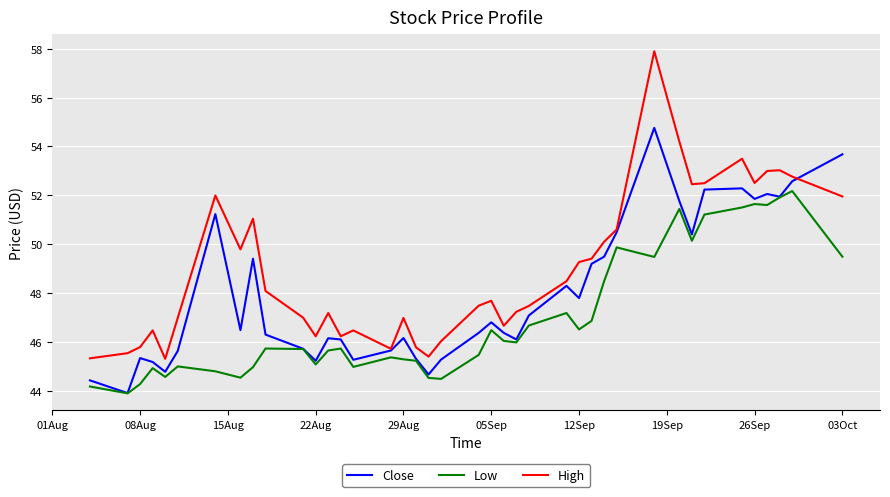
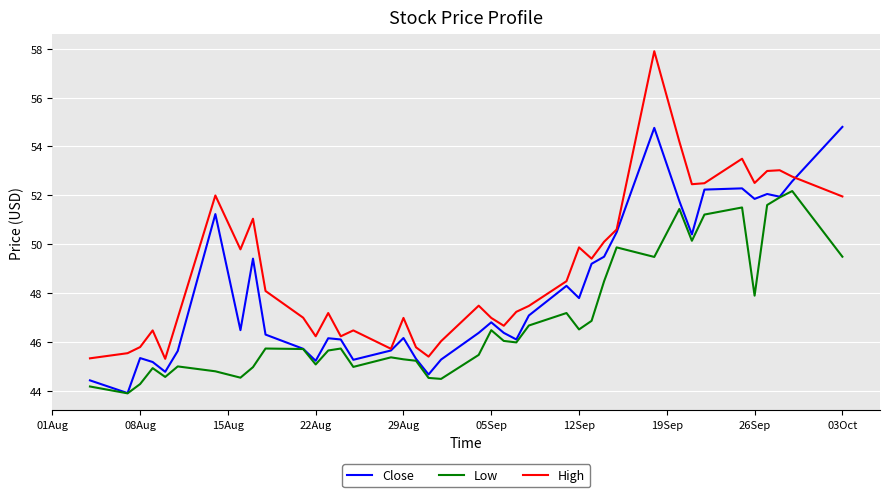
High, 05Sep: 47.7 -> 47.0
High, 12Sep: 49.3 -> 49.9
Low, 26Sep: 51.7 -> 47.9
Close, 03Oct: 53.7 -> 54.8
